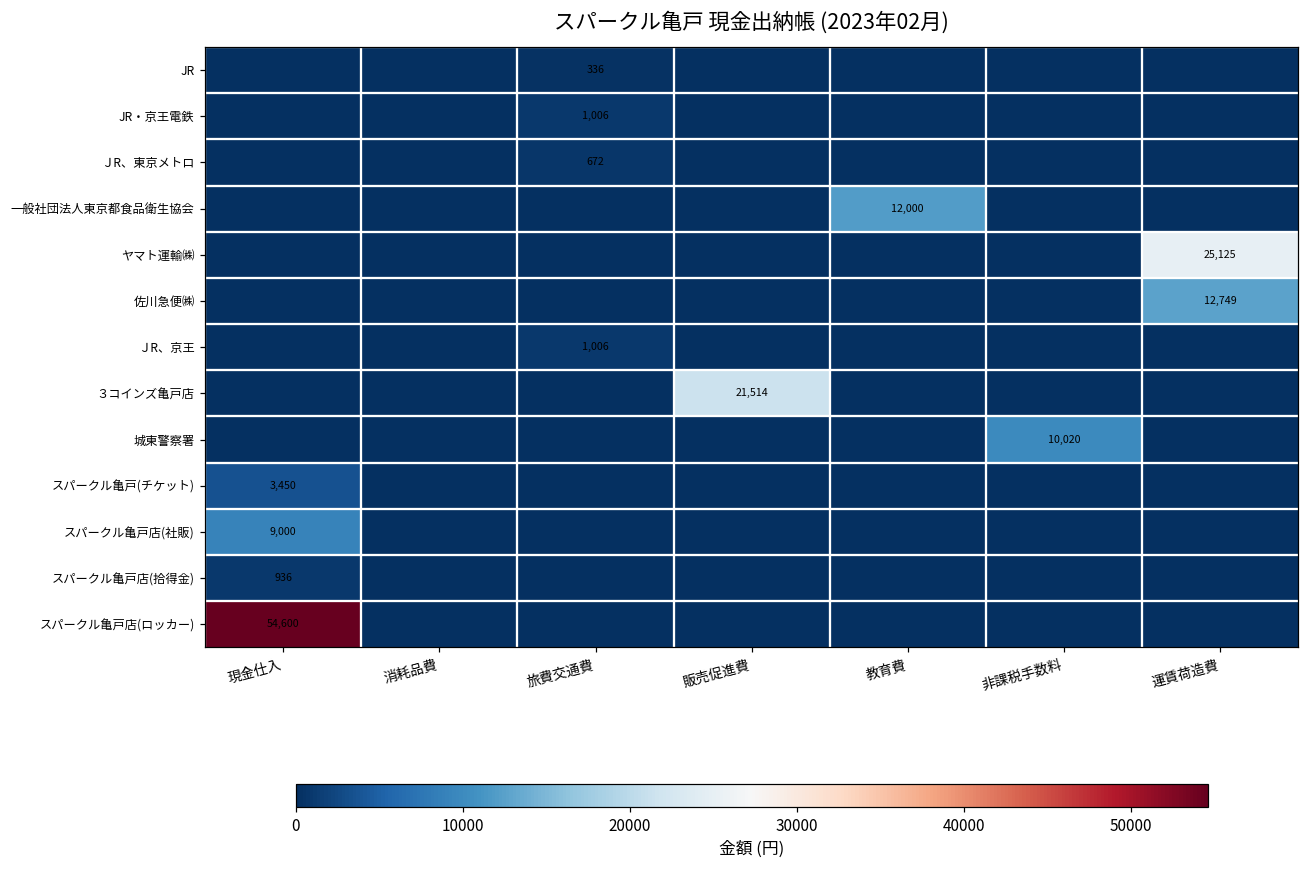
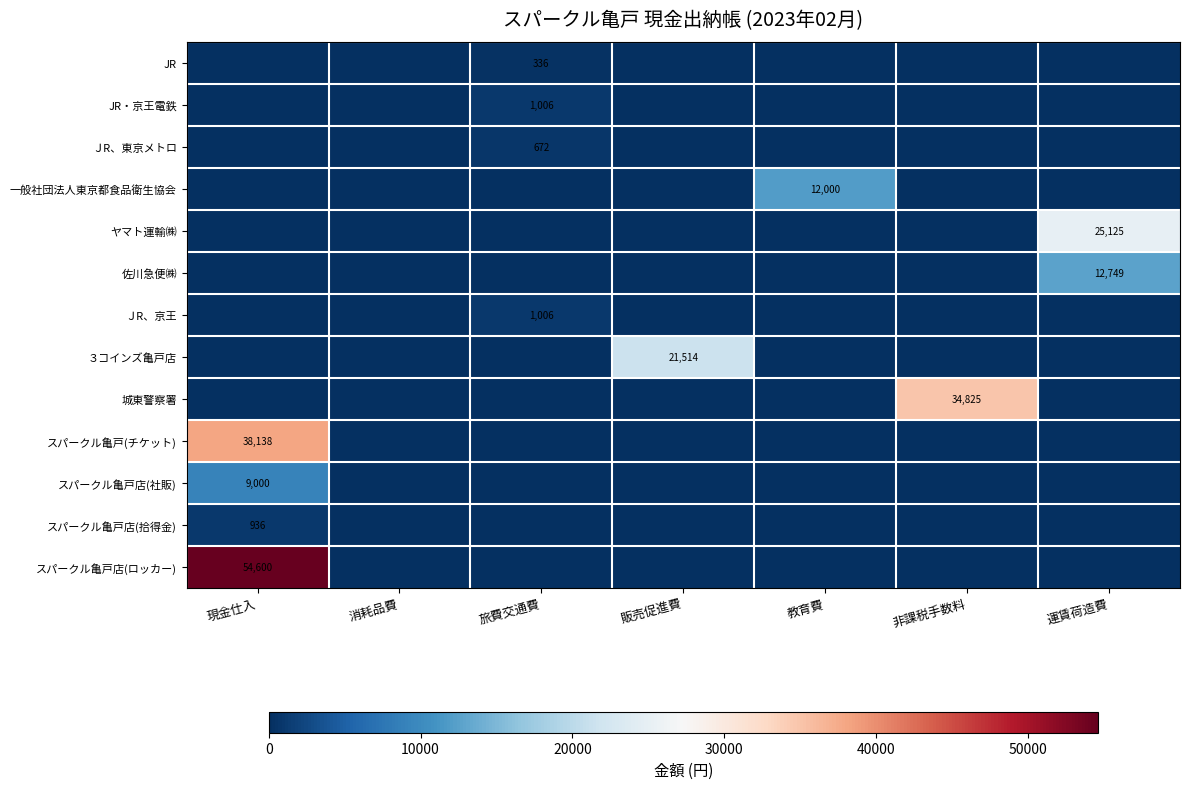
城東警察署, 非課税手数料: 10,020 -> 34,825
スパークル亀戸(チケット), 現金仕入: 3,450 -> 38,138
